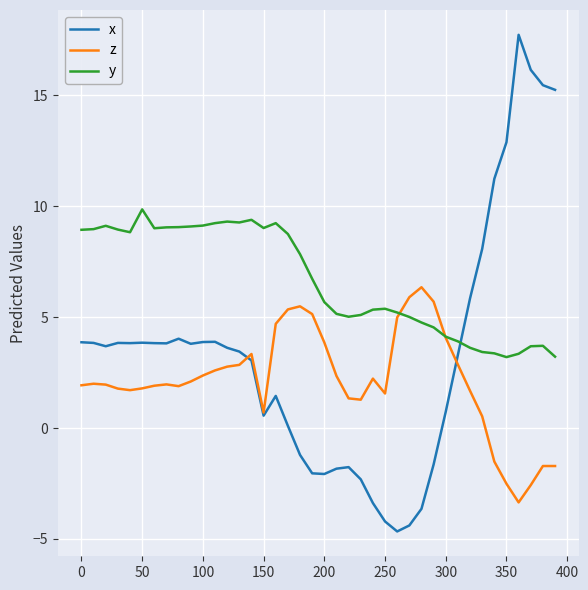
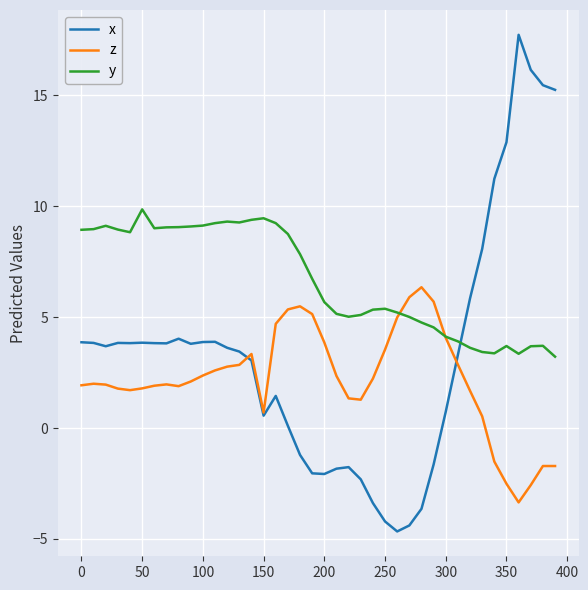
y, 150: 9.0 -> 9.5
z, 250: 1.6 -> 3.5
y, 350: 3.2 -> 3.7
